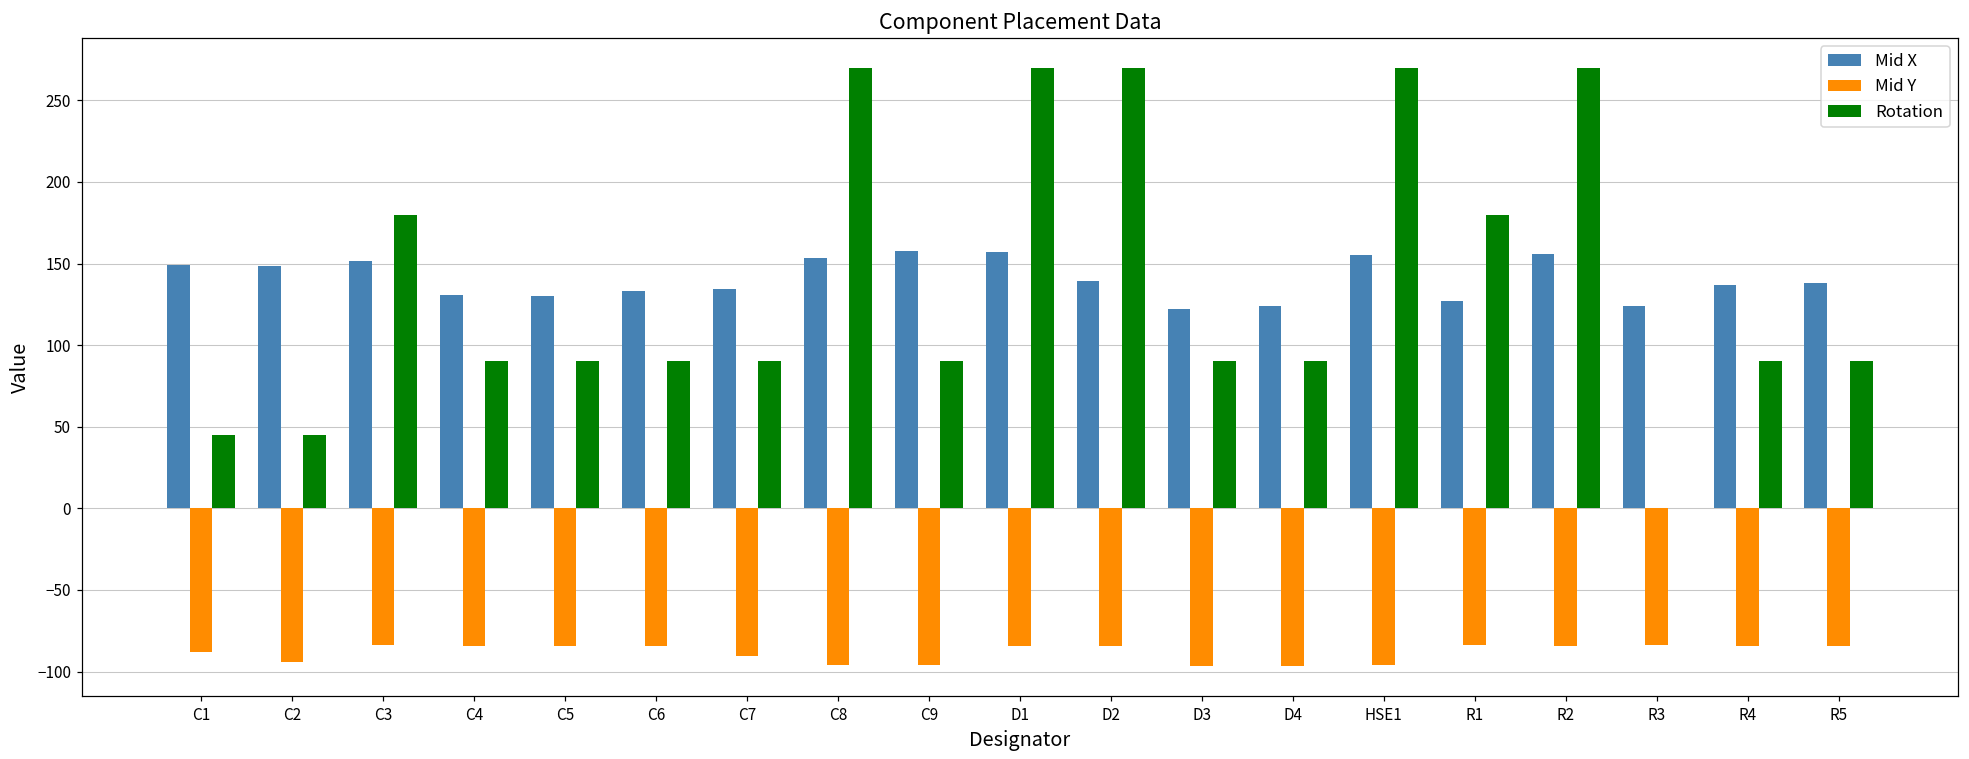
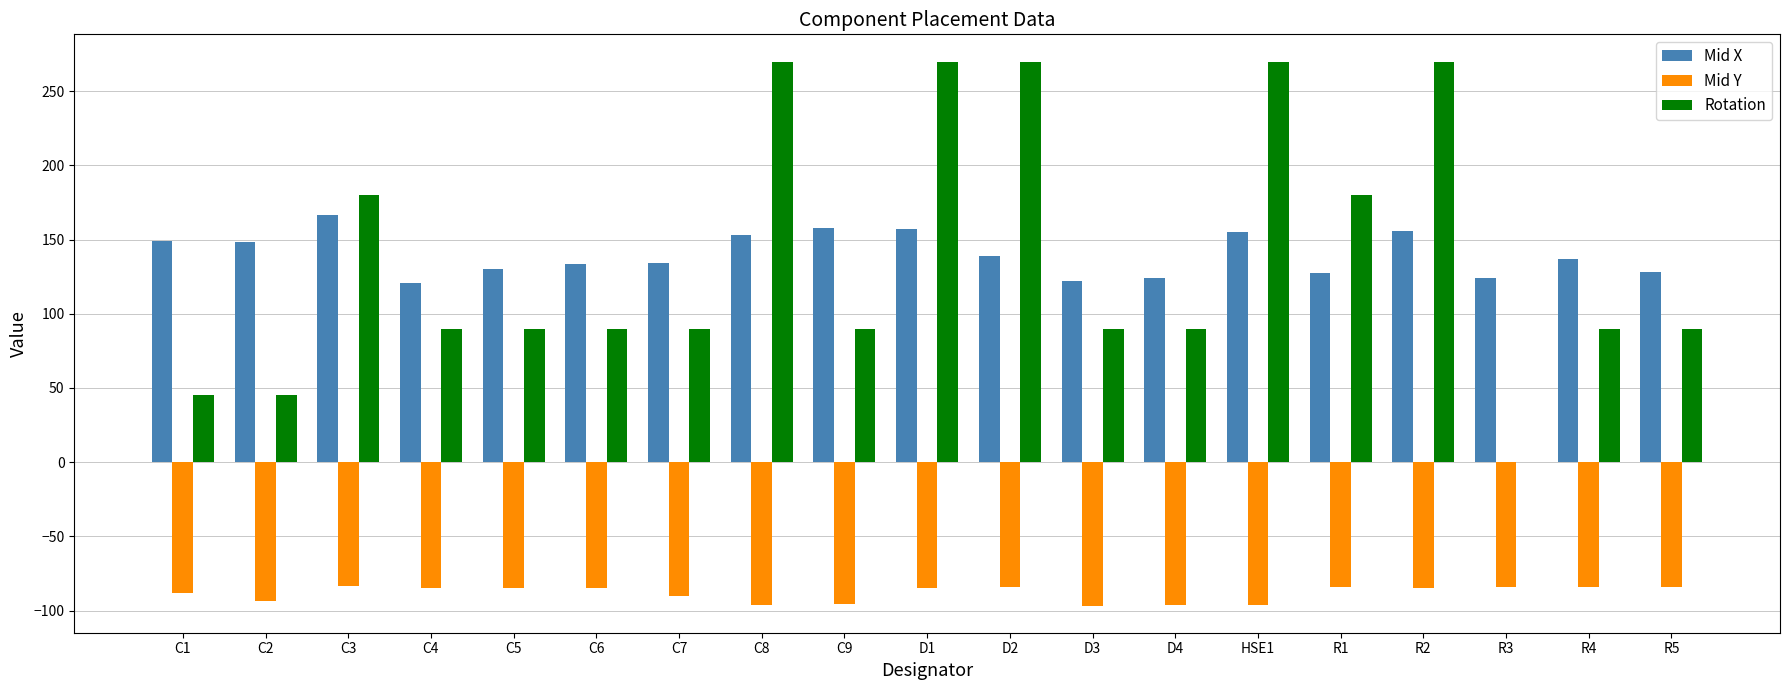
Mid X, C3: 151 -> 166
Mid X, C4: 131 -> 121
Mid X, R5: 138 -> 128
